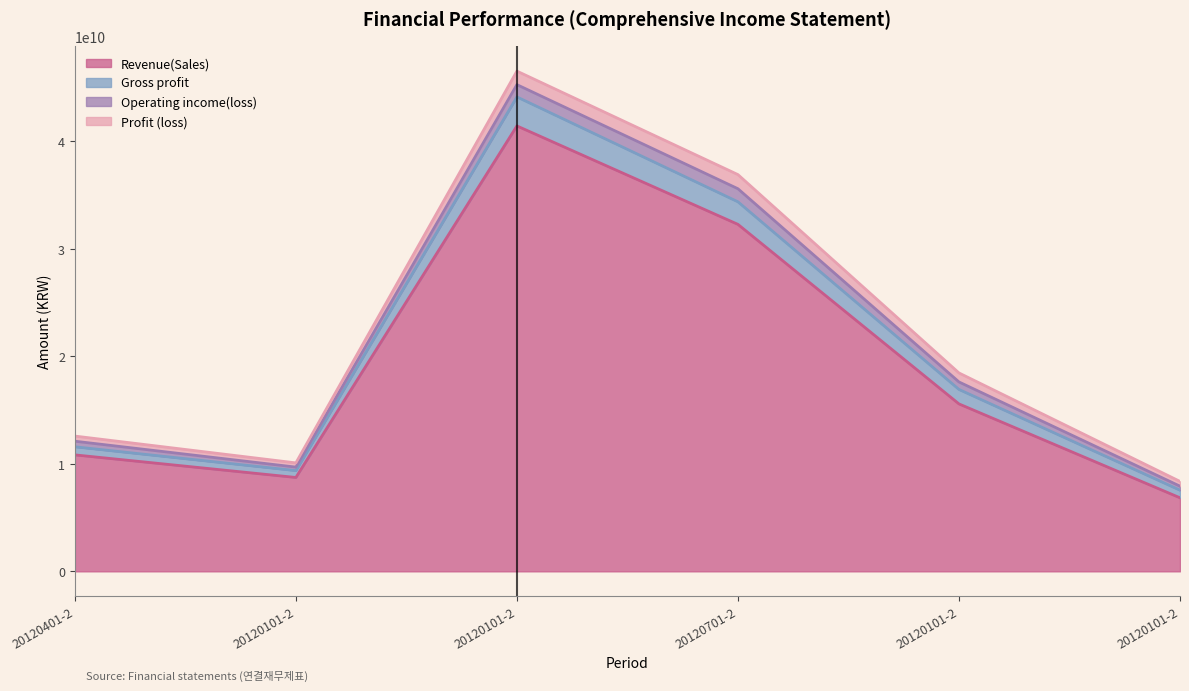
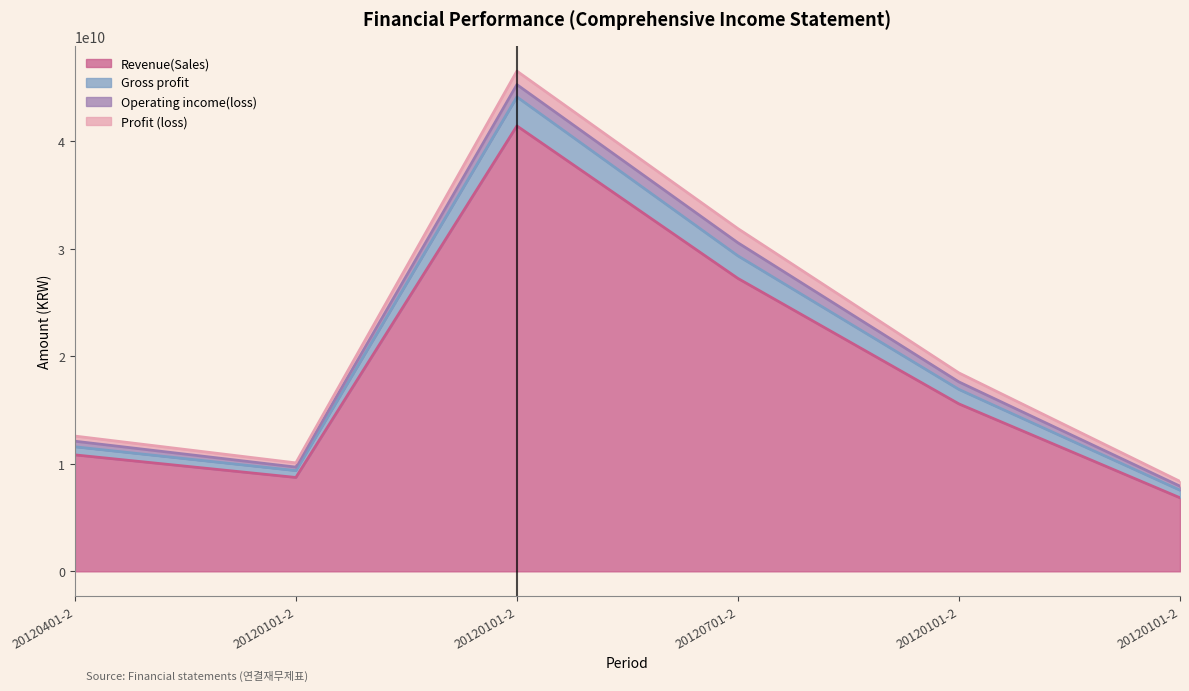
Revenue(Sales), 20120701-2: 32300000000 -> 27300000000
